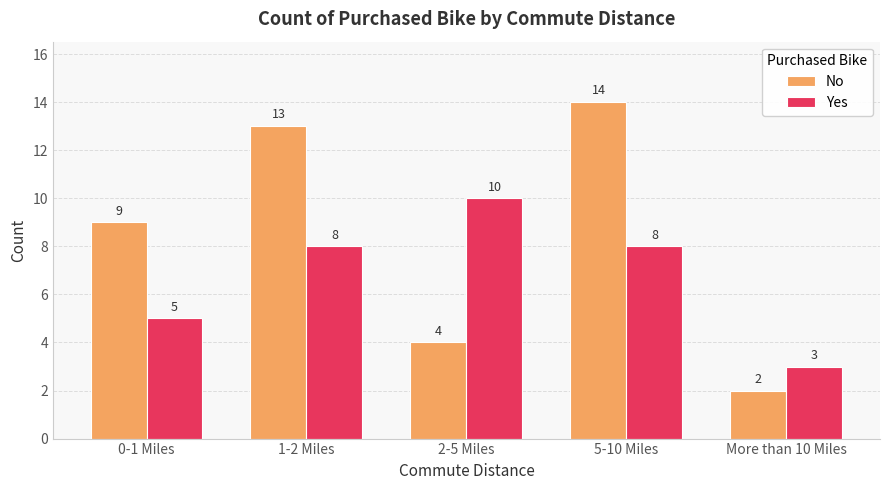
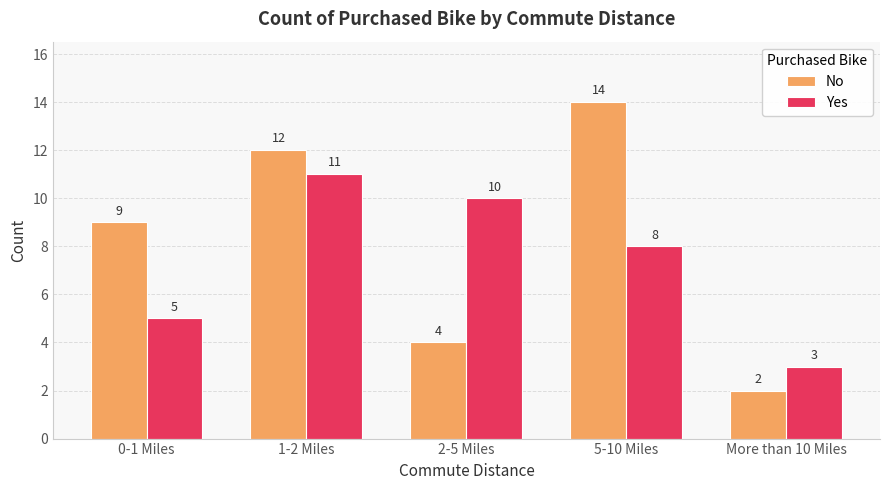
No, 1-2 Miles: 13 -> 12
Yes, 1-2 Miles: 8 -> 11
